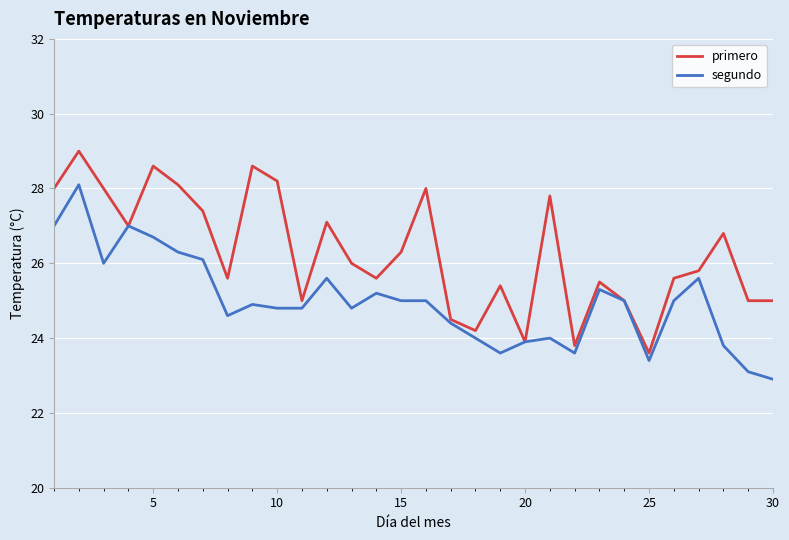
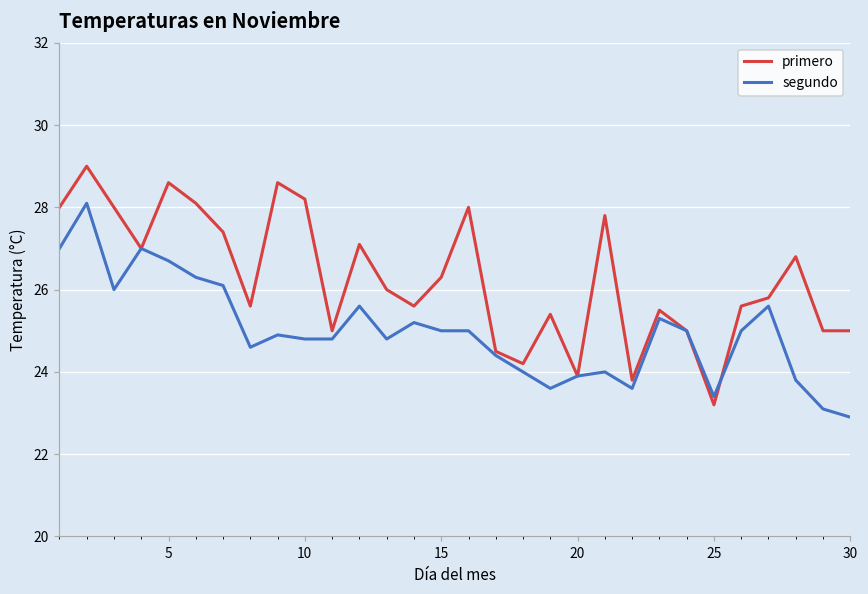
primero, 25: 23.6 -> 23.2
